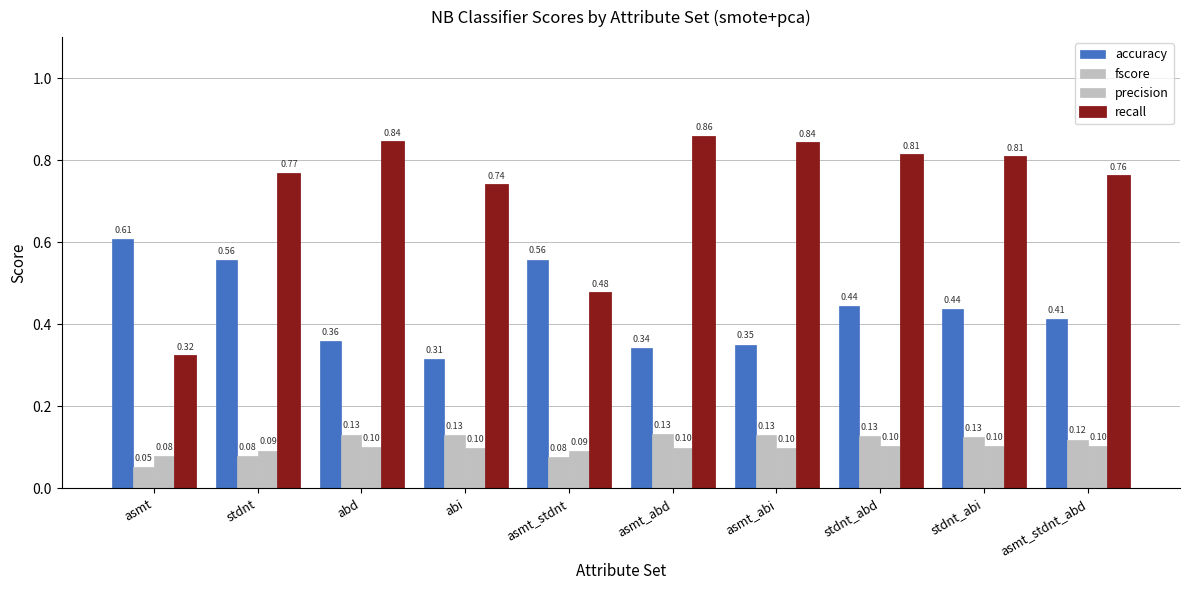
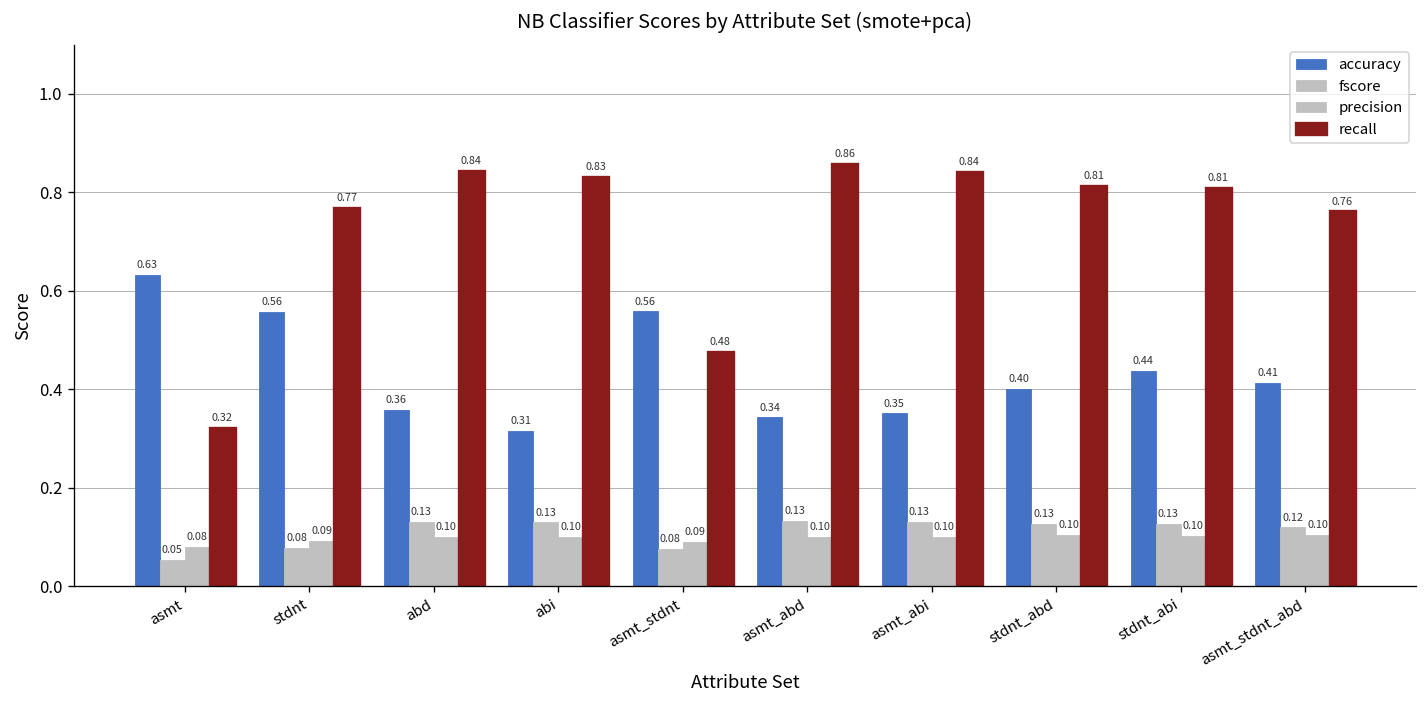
accuracy, asmt: 0.61 -> 0.63
recall, abi: 0.74 -> 0.83
accuracy, stdnt_abd: 0.44 -> 0.40
